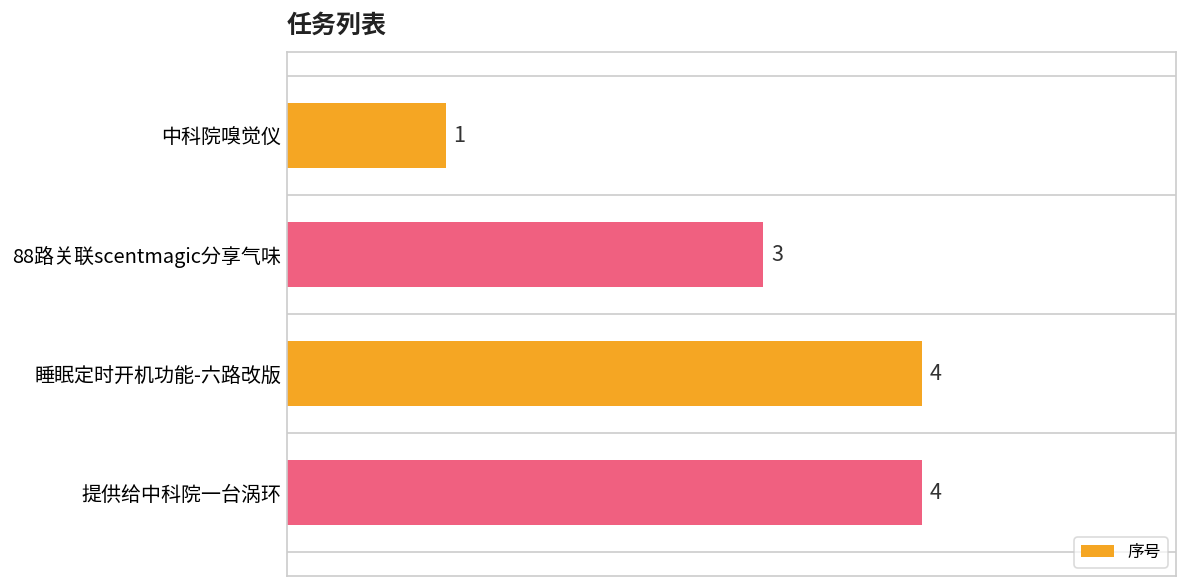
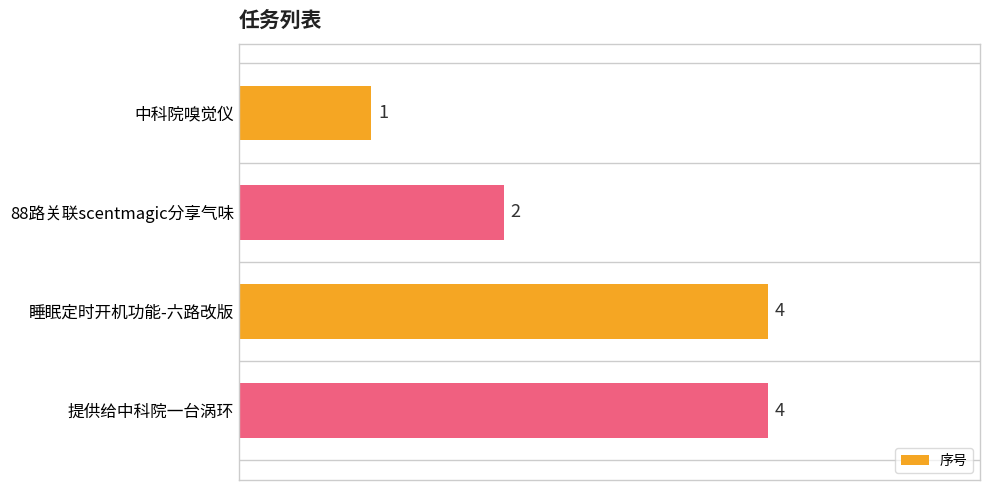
88路关联scentmagic分享气味: 3 -> 2
